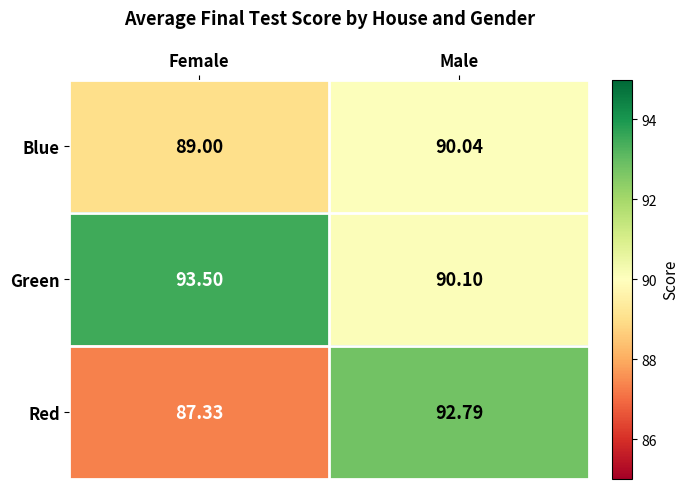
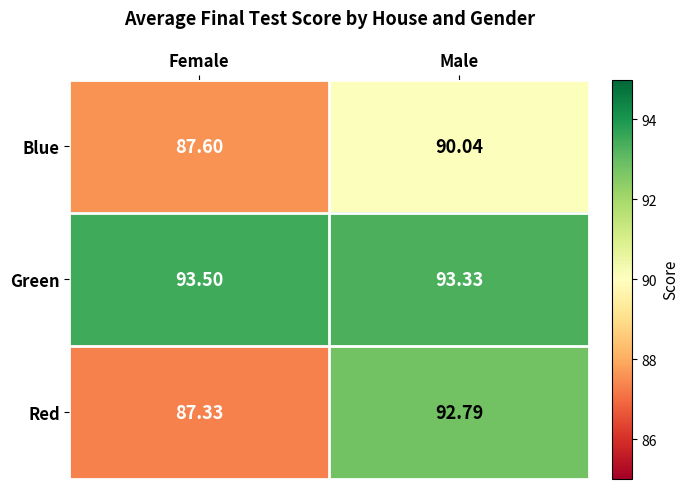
Blue, Female: 89.00 -> 87.60
Green, Male: 90.10 -> 93.33
